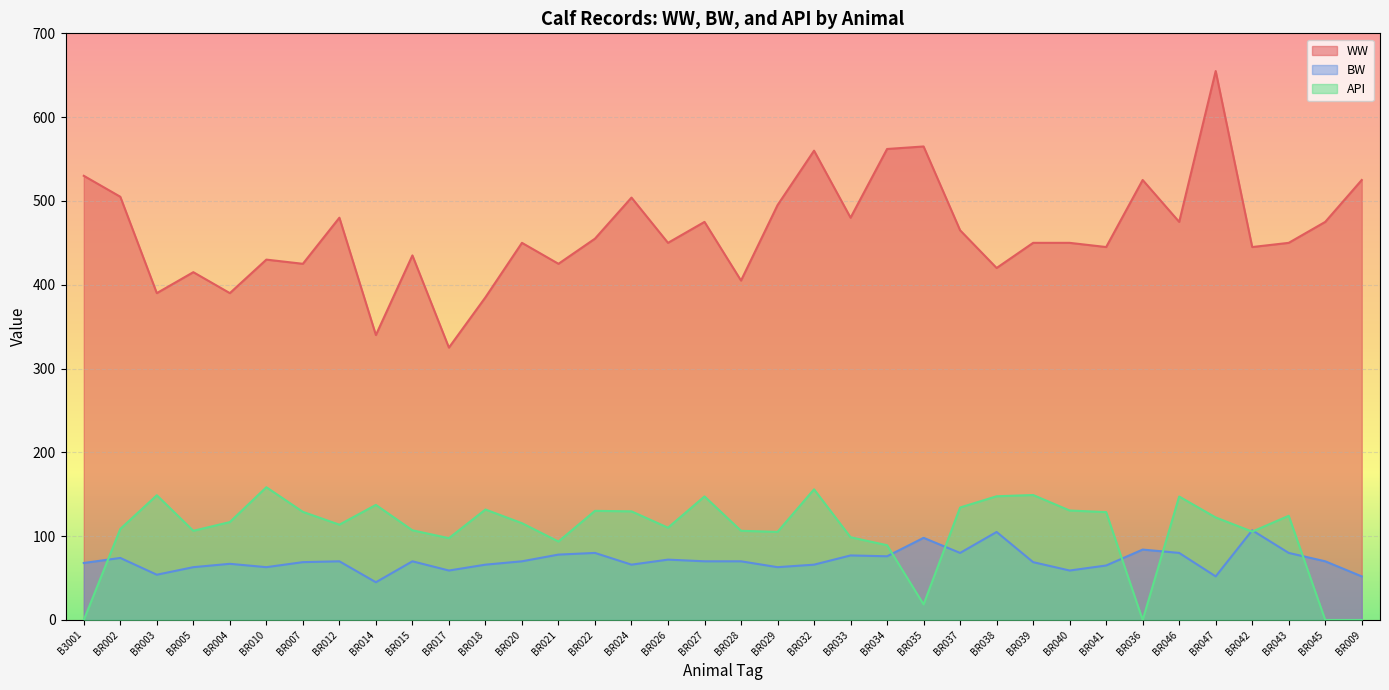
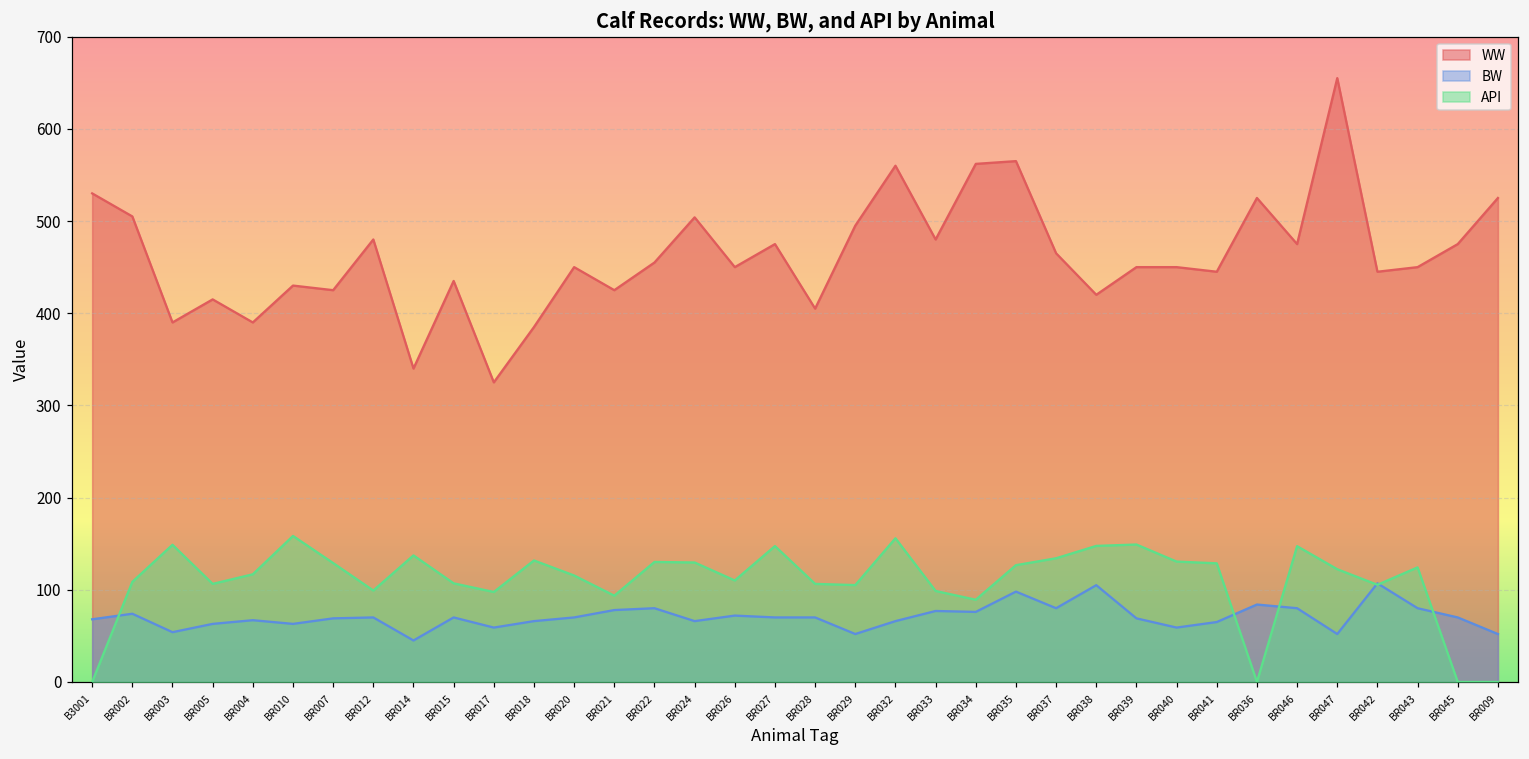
API, BR012: 110 -> 100
BW, BR029: 60 -> 50
API, BR035: 20 -> 130
